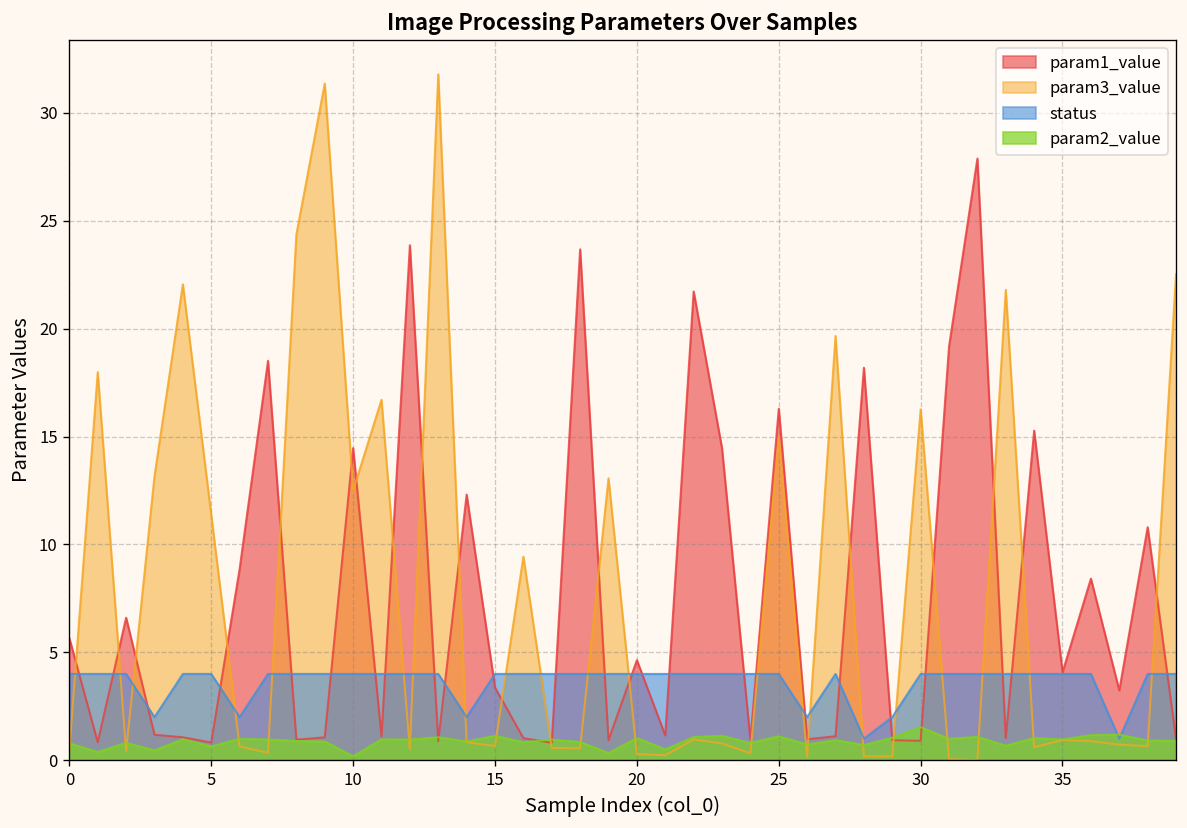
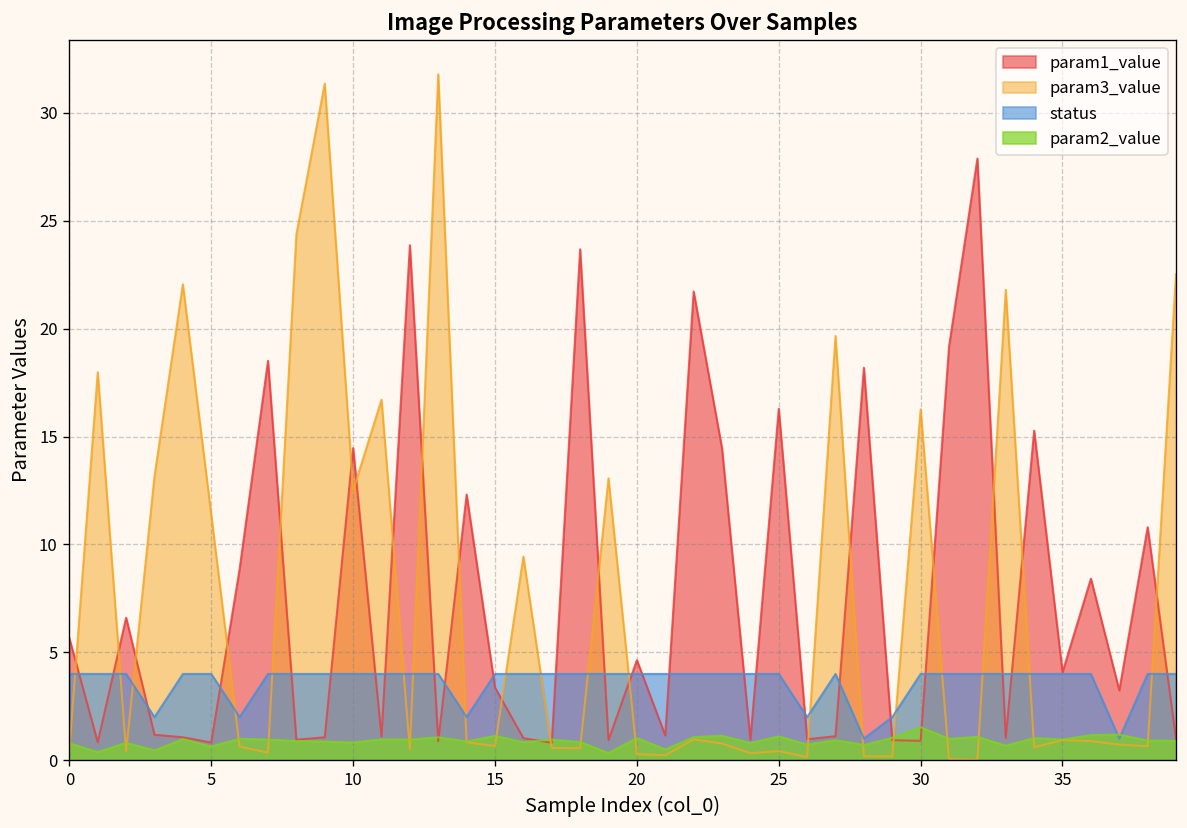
param2_value, 10: 0.2 -> 0.8
param3_value, 25: 15.0 -> 0.4
